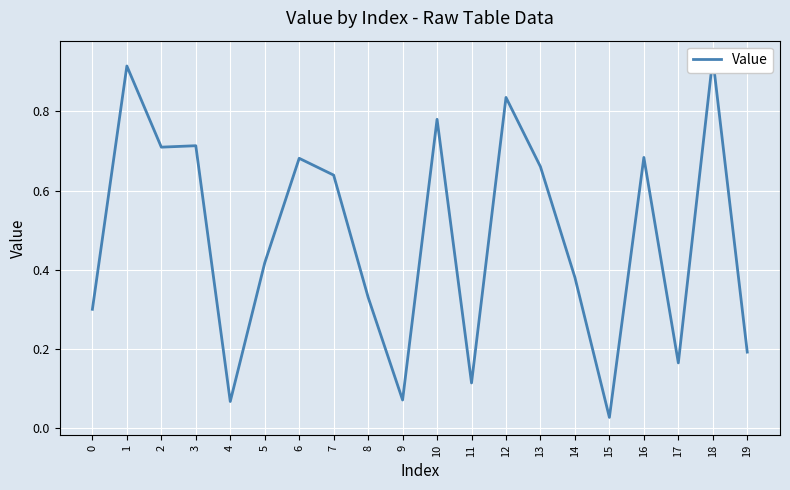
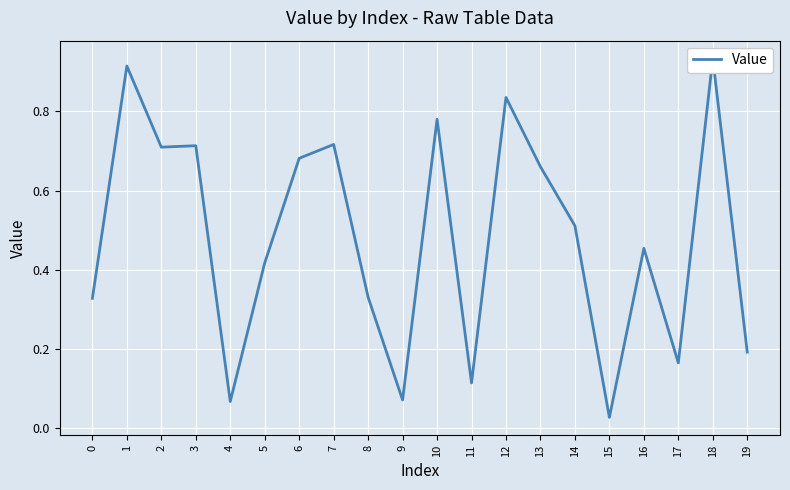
0: 0.30 -> 0.33
7: 0.64 -> 0.72
14: 0.38 -> 0.51
16: 0.68 -> 0.45
